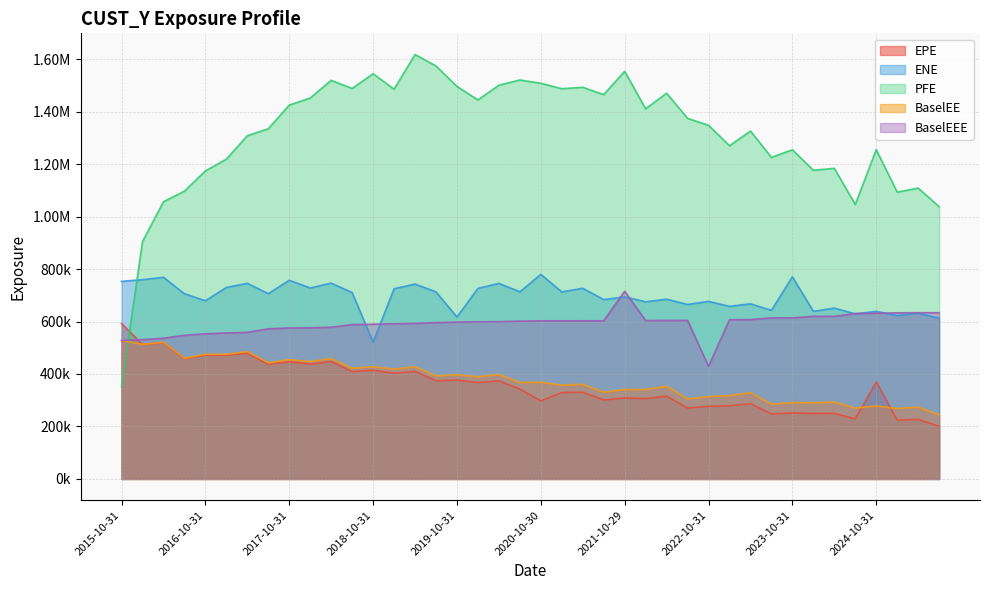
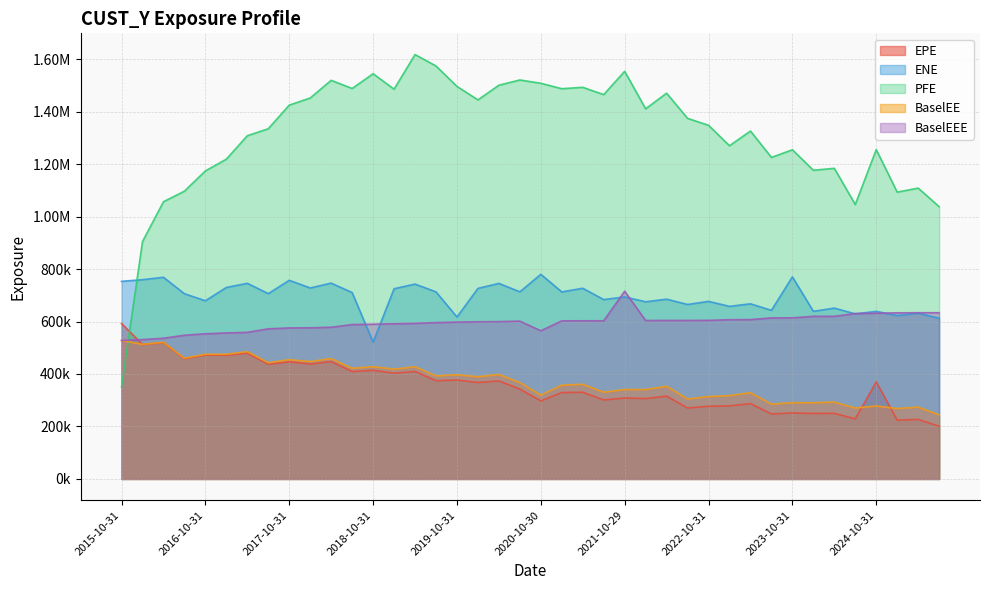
BaselEE, 2020-10-30: 370000 -> 320000
BaselEEE, 2020-10-30: 600000 -> 560000
BaselEEE, 2022-10-31: 430000 -> 600000
